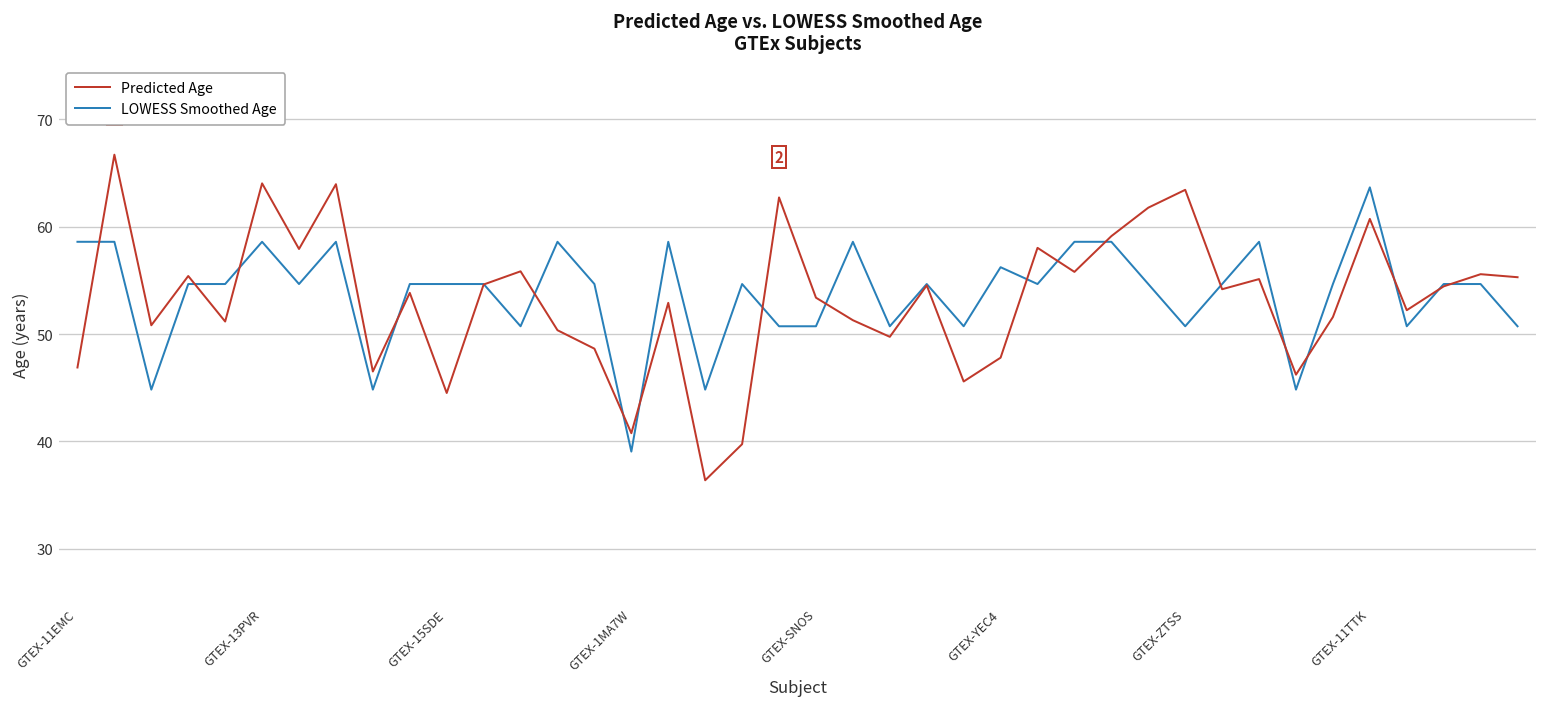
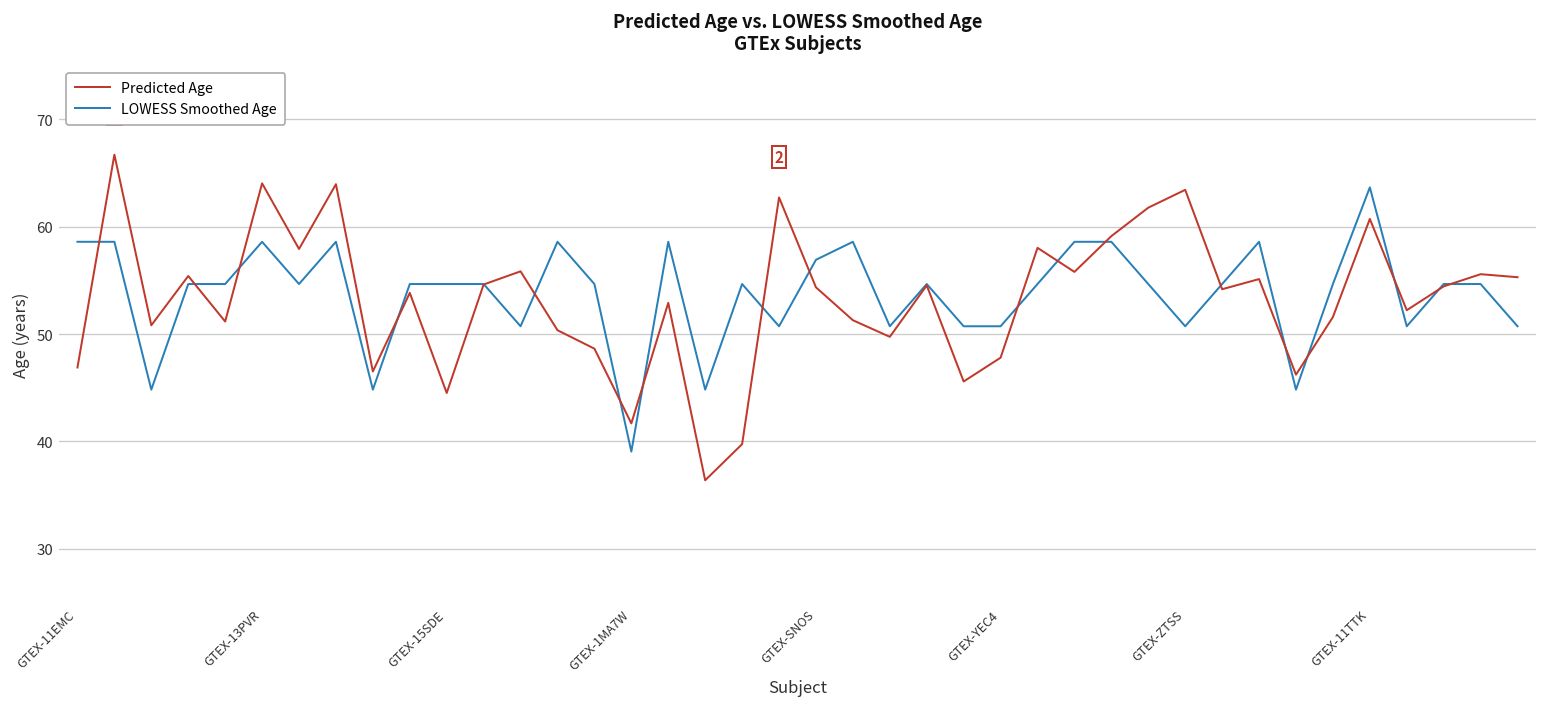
Predicted Age, GTEX-1MA7W: 41 -> 42
Predicted Age, GTEX-SNOS: 53 -> 54
LOWESS Smoothed Age, GTEX-SNOS: 51 -> 57
LOWESS Smoothed Age, GTEX-YEC4: 56 -> 51
